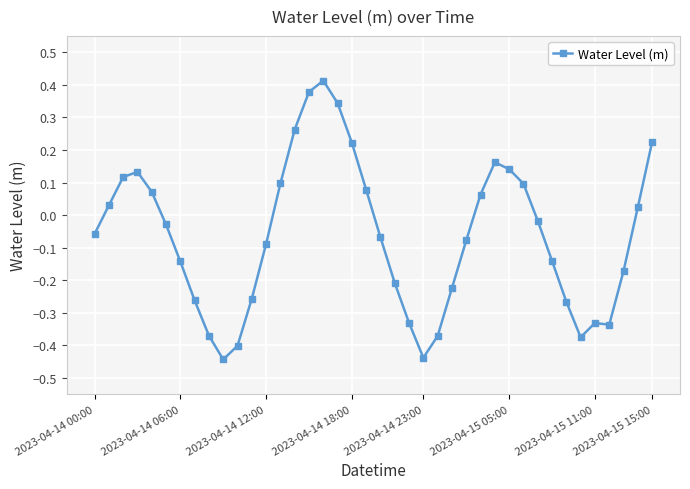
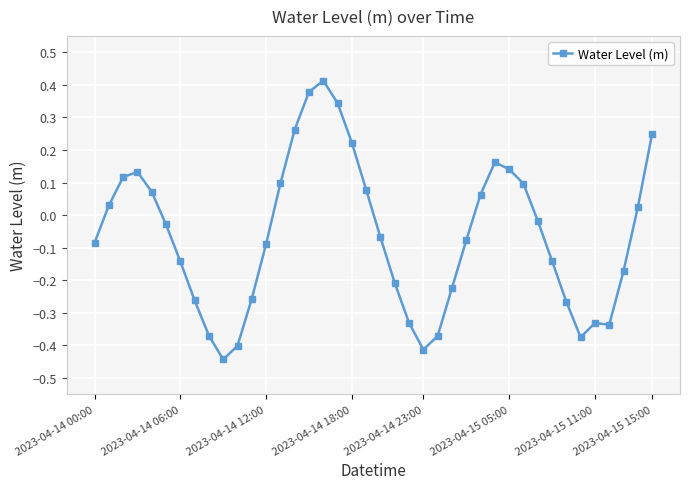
2023-04-14 00:00: -0.06 -> -0.09
2023-04-14 23:00: -0.44 -> -0.41
2023-04-15 15:00: 0.22 -> 0.25
